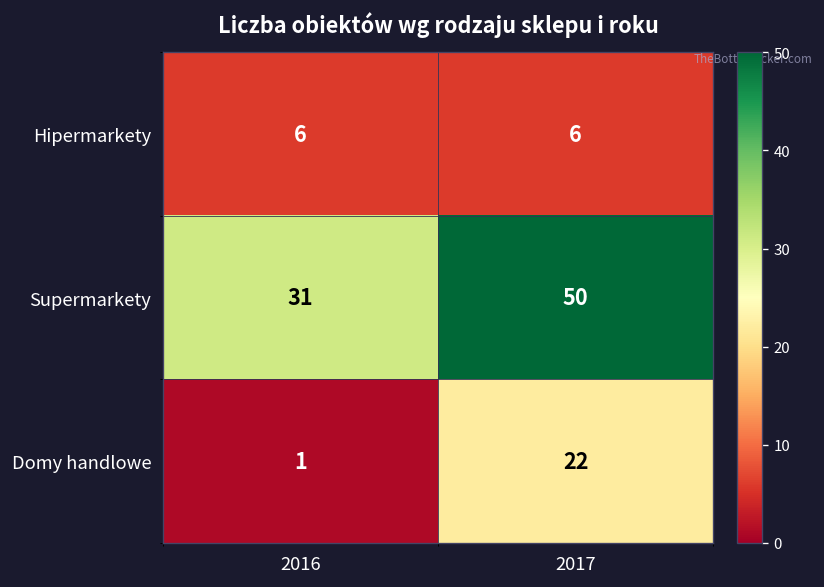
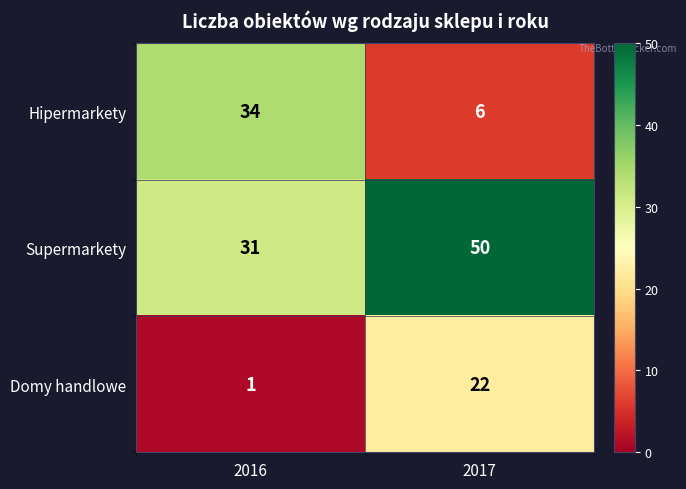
Hipermarkety, 2016: 6 -> 34
